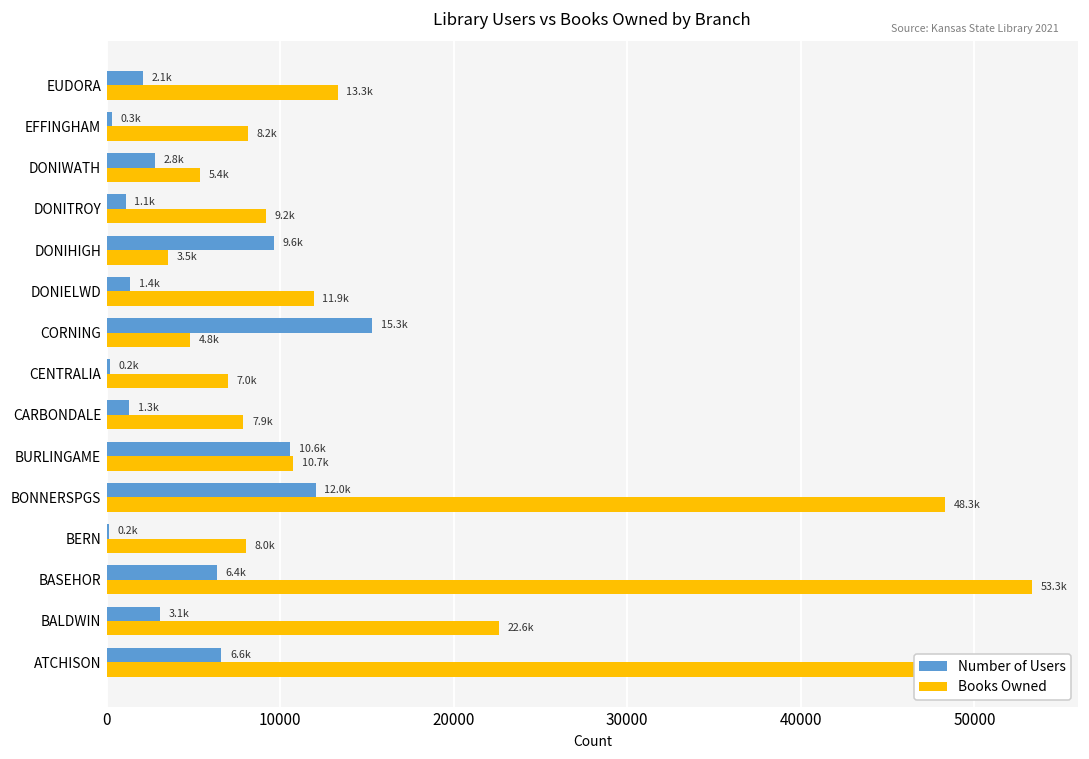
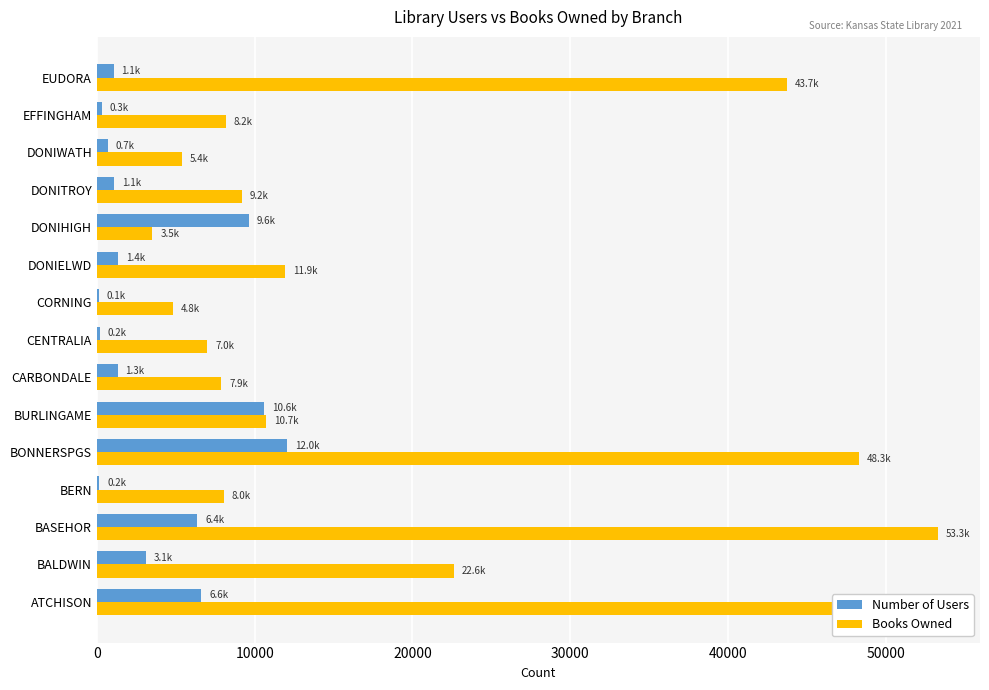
Number of Users, EUDORA: 2.1k -> 1.1k
Books Owned, EUDORA: 13.3k -> 43.7k
Number of Users, DONIWATH: 2.8k -> 0.7k
Number of Users, CORNING: 15.3k -> 0.1k
